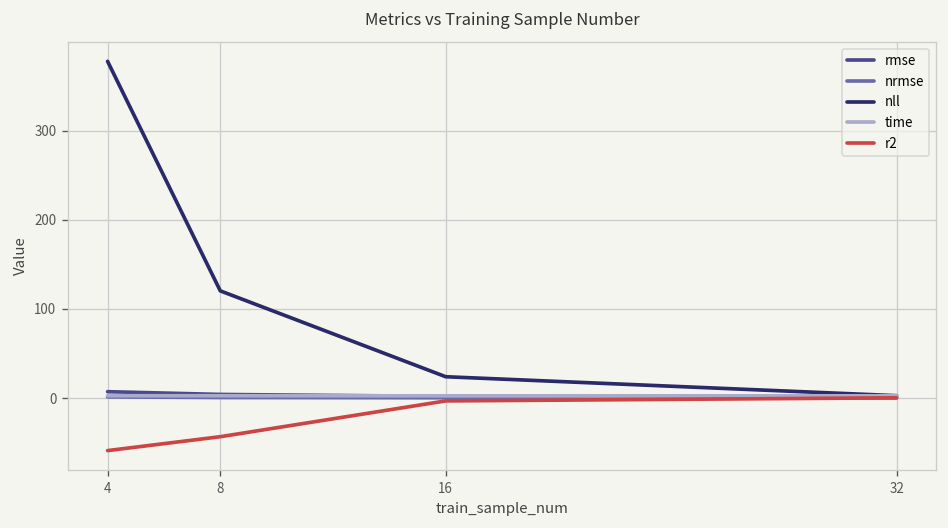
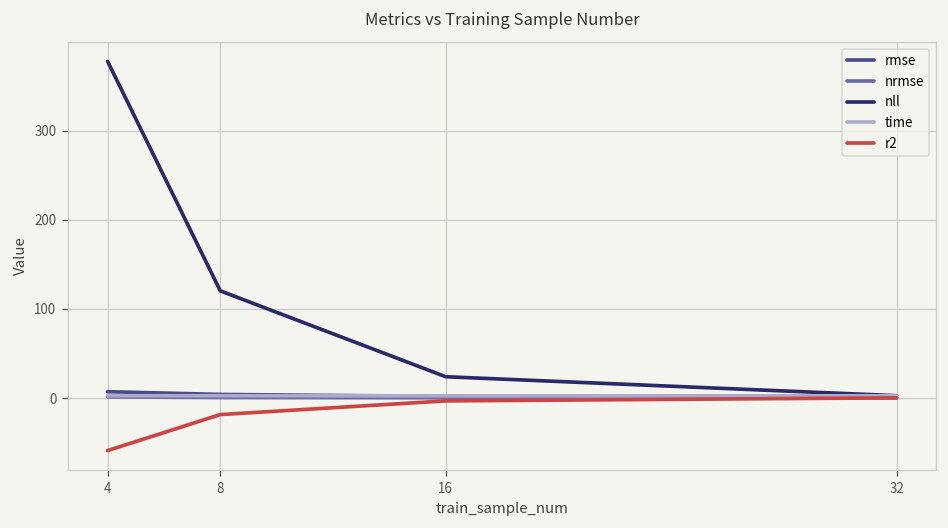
r2, 8: -40 -> -20
